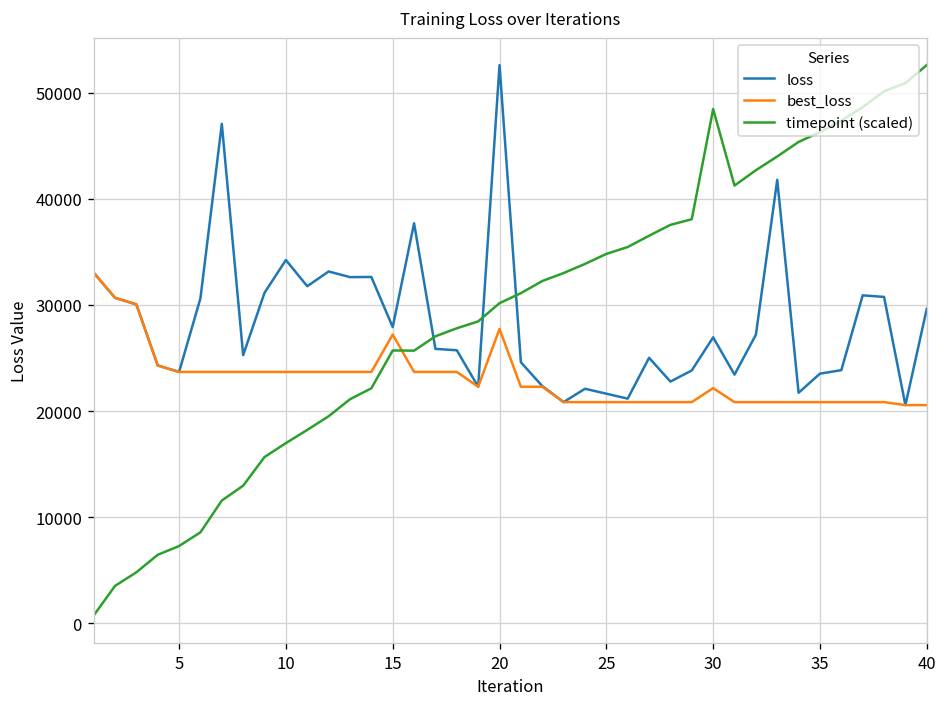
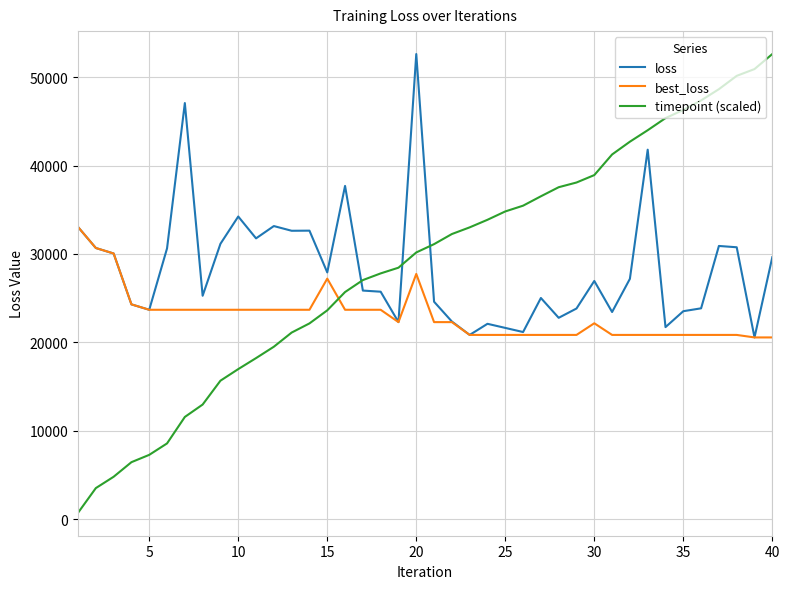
timepoint (scaled), 15: 26000 -> 24000
timepoint (scaled), 30: 48000 -> 39000
